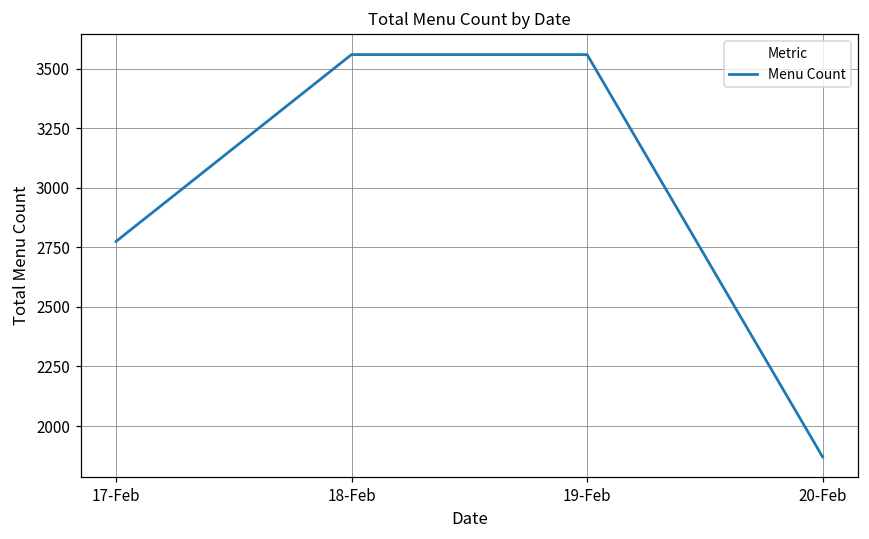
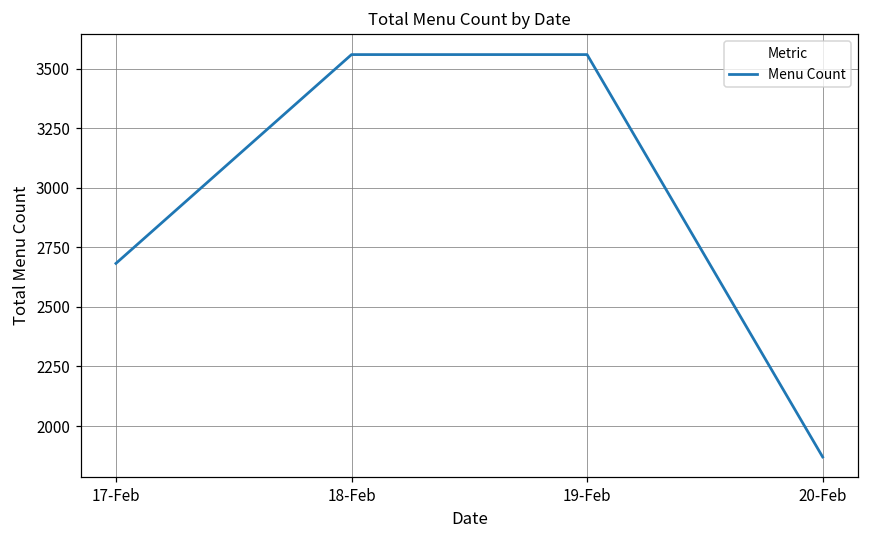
17-Feb: 2780 -> 2680
